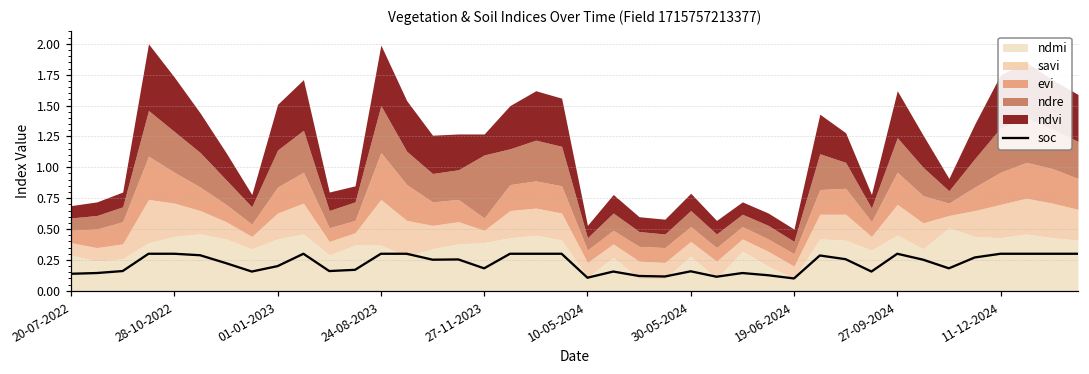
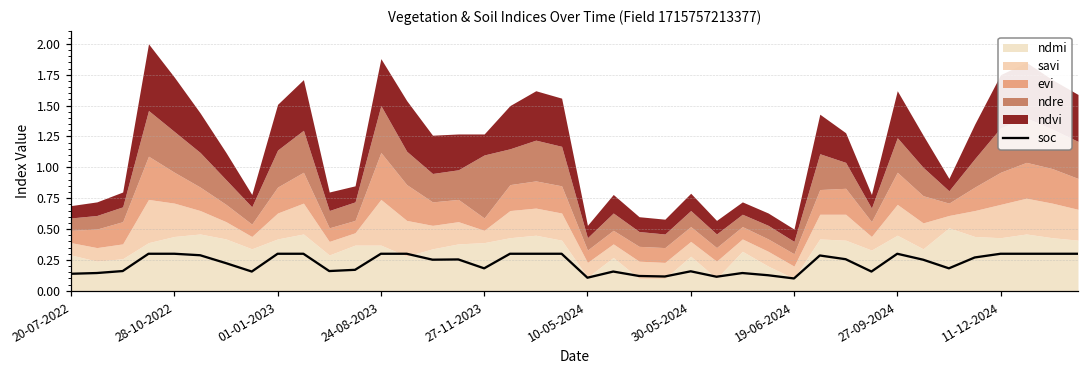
soc, 01-01-2023: 0.2 -> 0.3
ndvi, 24-08-2023: 0.49 -> 0.38
